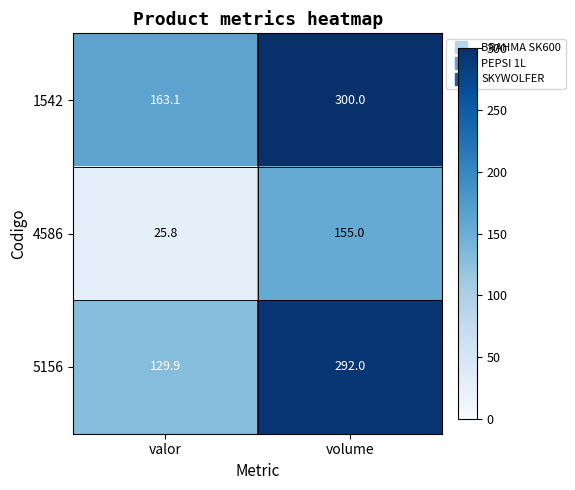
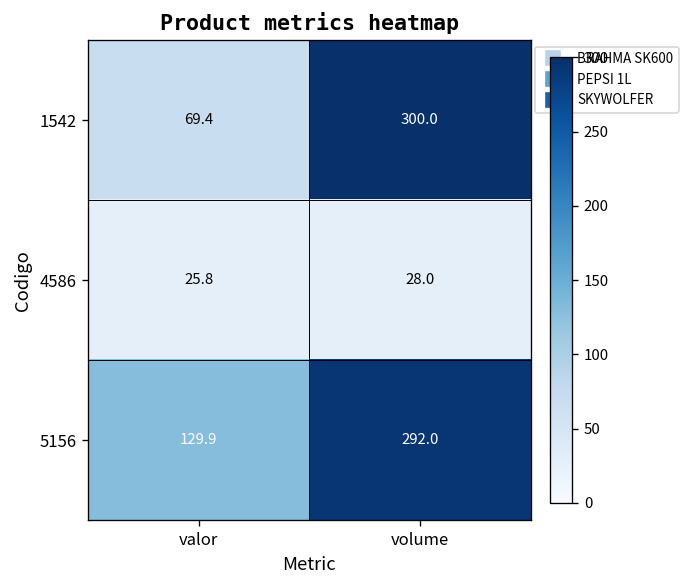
1542, valor: 163.1 -> 69.4
4586, volume: 155.0 -> 28.0
